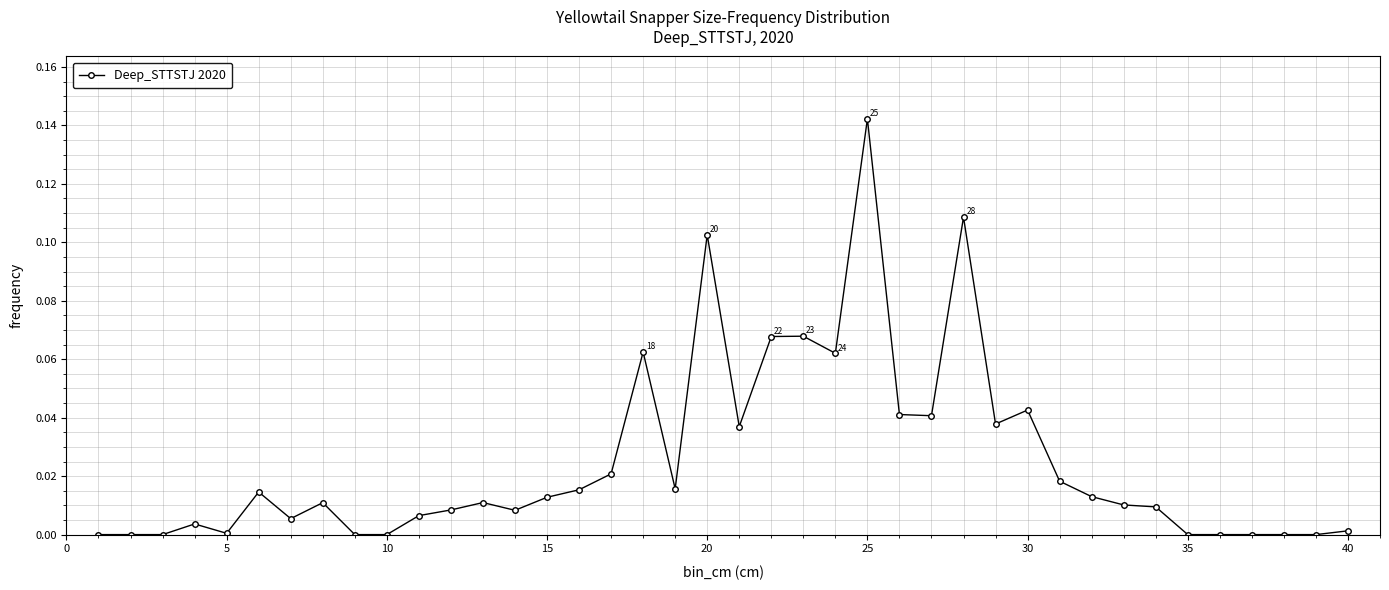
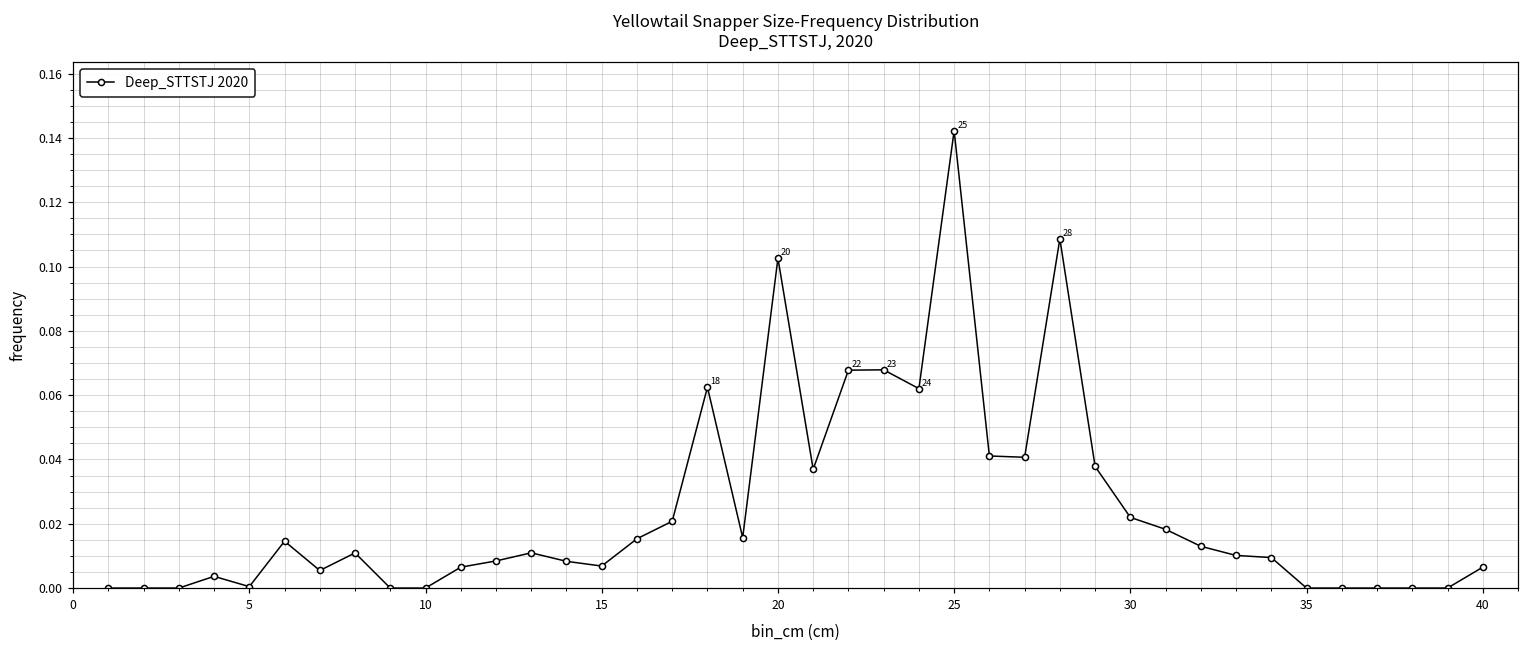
15: 0.013 -> 0.007
30: 0.043 -> 0.022
40: 0.001 -> 0.006
